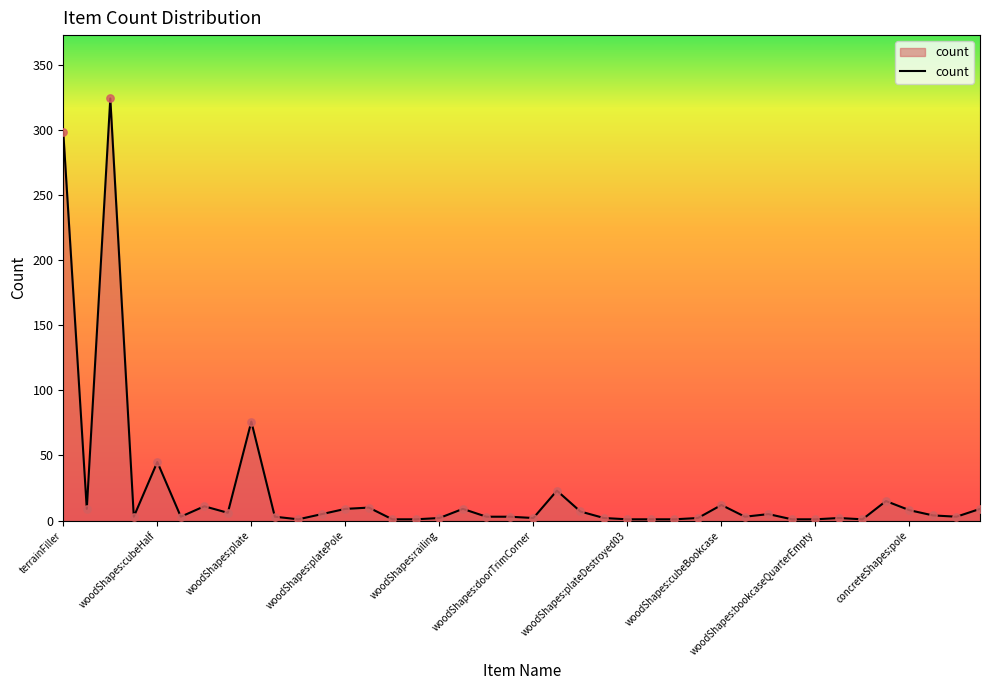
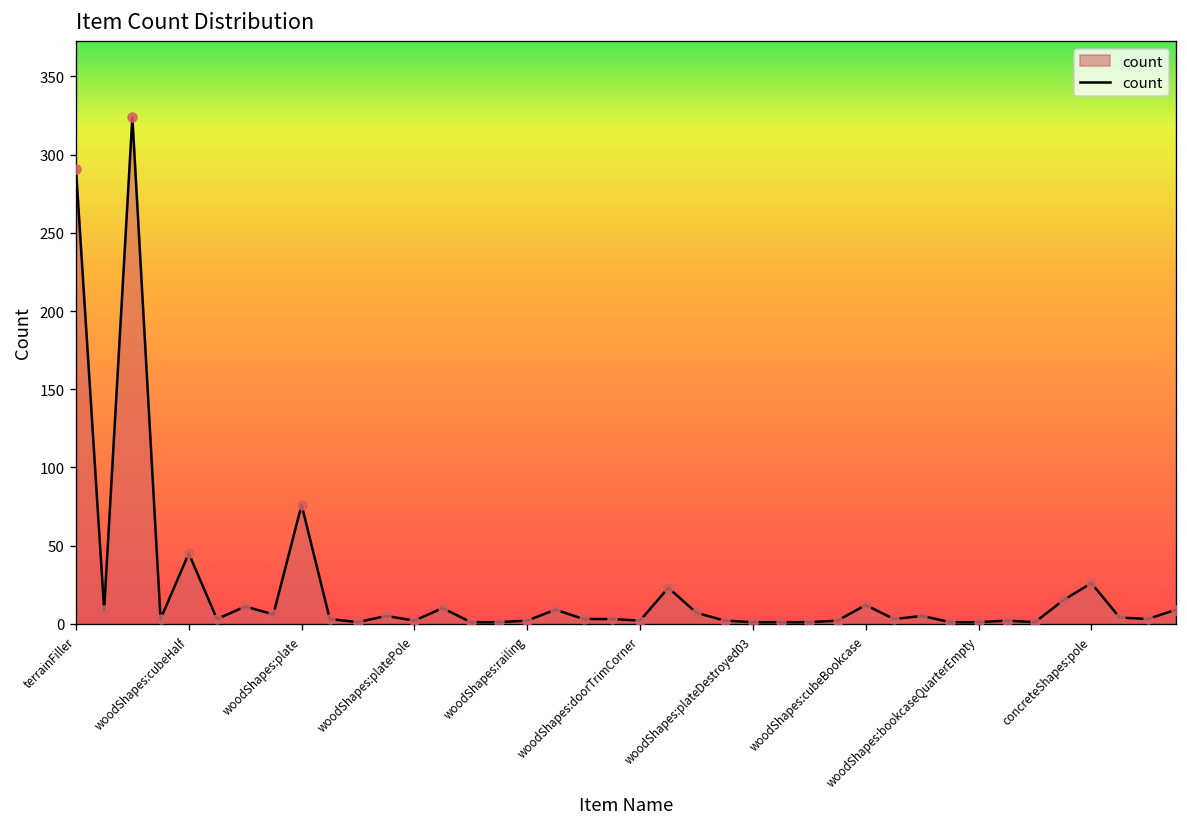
terrainFiller: 298 -> 291
woodShapes:platePole: 9 -> 2
concreteShapes:pole: 8 -> 26
